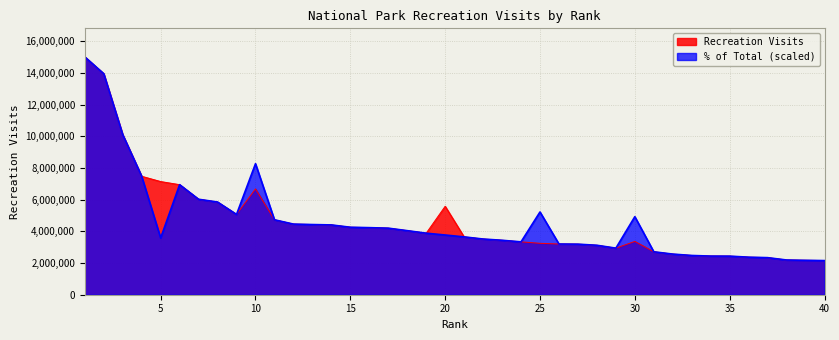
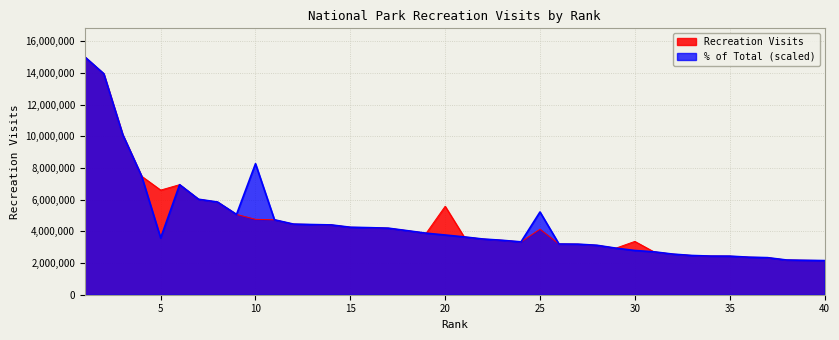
Recreation Visits, 5: 7,100,000 -> 6,600,000
Recreation Visits, 10: 6,700,000 -> 4,800,000
Recreation Visits, 25: 3,200,000 -> 4,100,000
% of Total (scaled), 30: 4,900,000 -> 2,800,000
